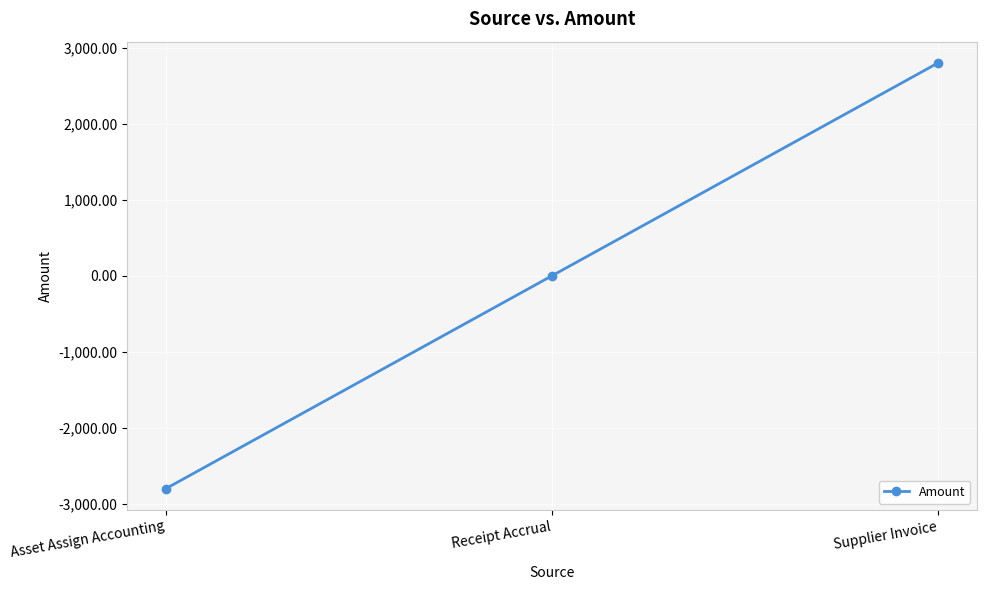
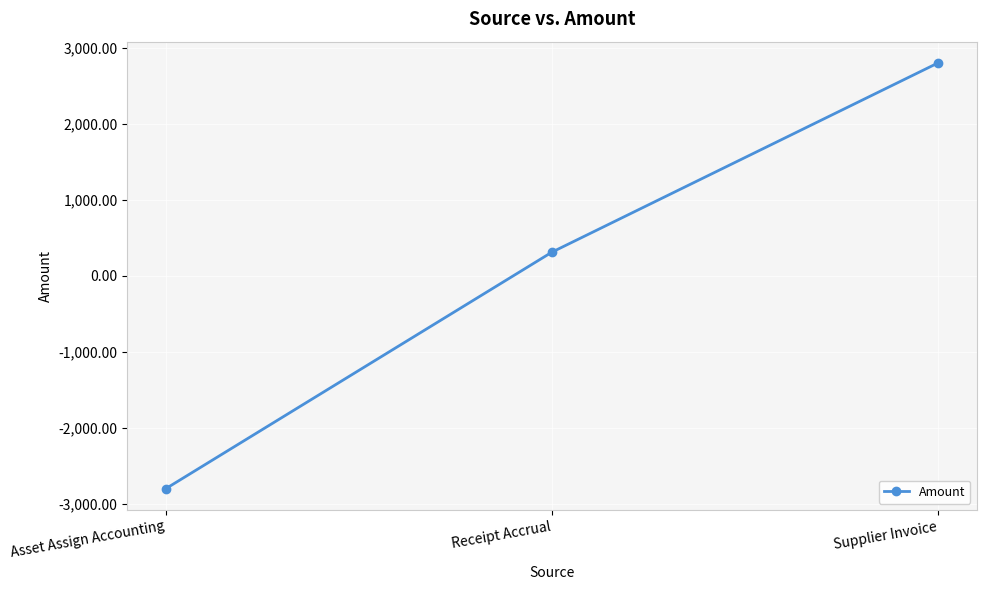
Receipt Accrual: 0 -> 300
